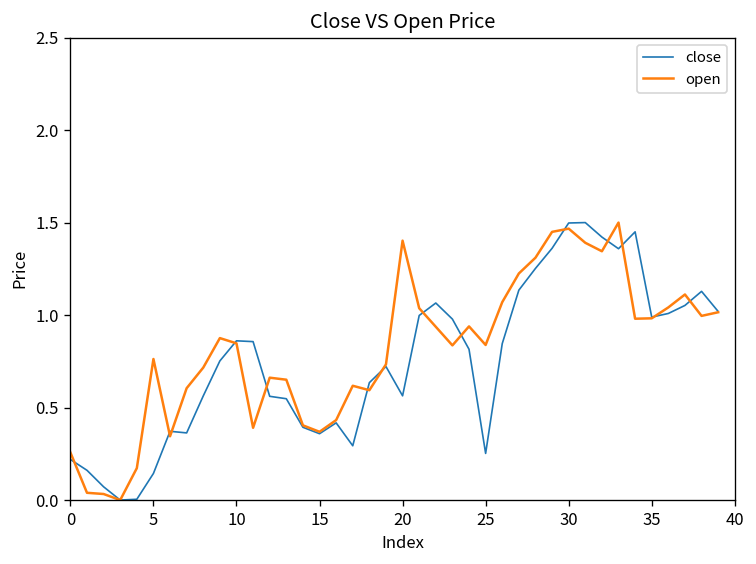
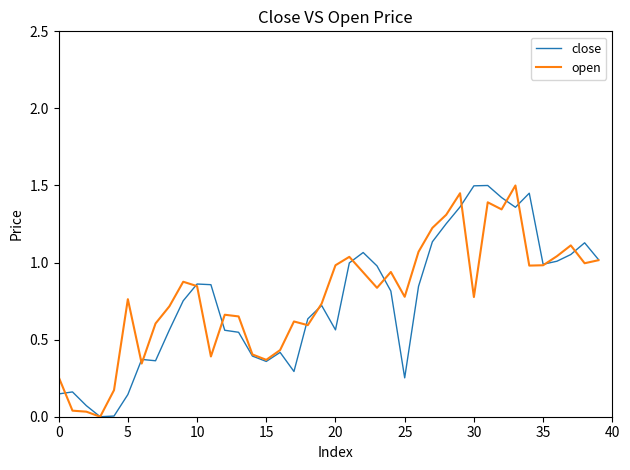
close, 0: 0.22 -> 0.15
open, 20: 1.40 -> 0.98
open, 25: 0.84 -> 0.78
open, 30: 1.47 -> 0.78
